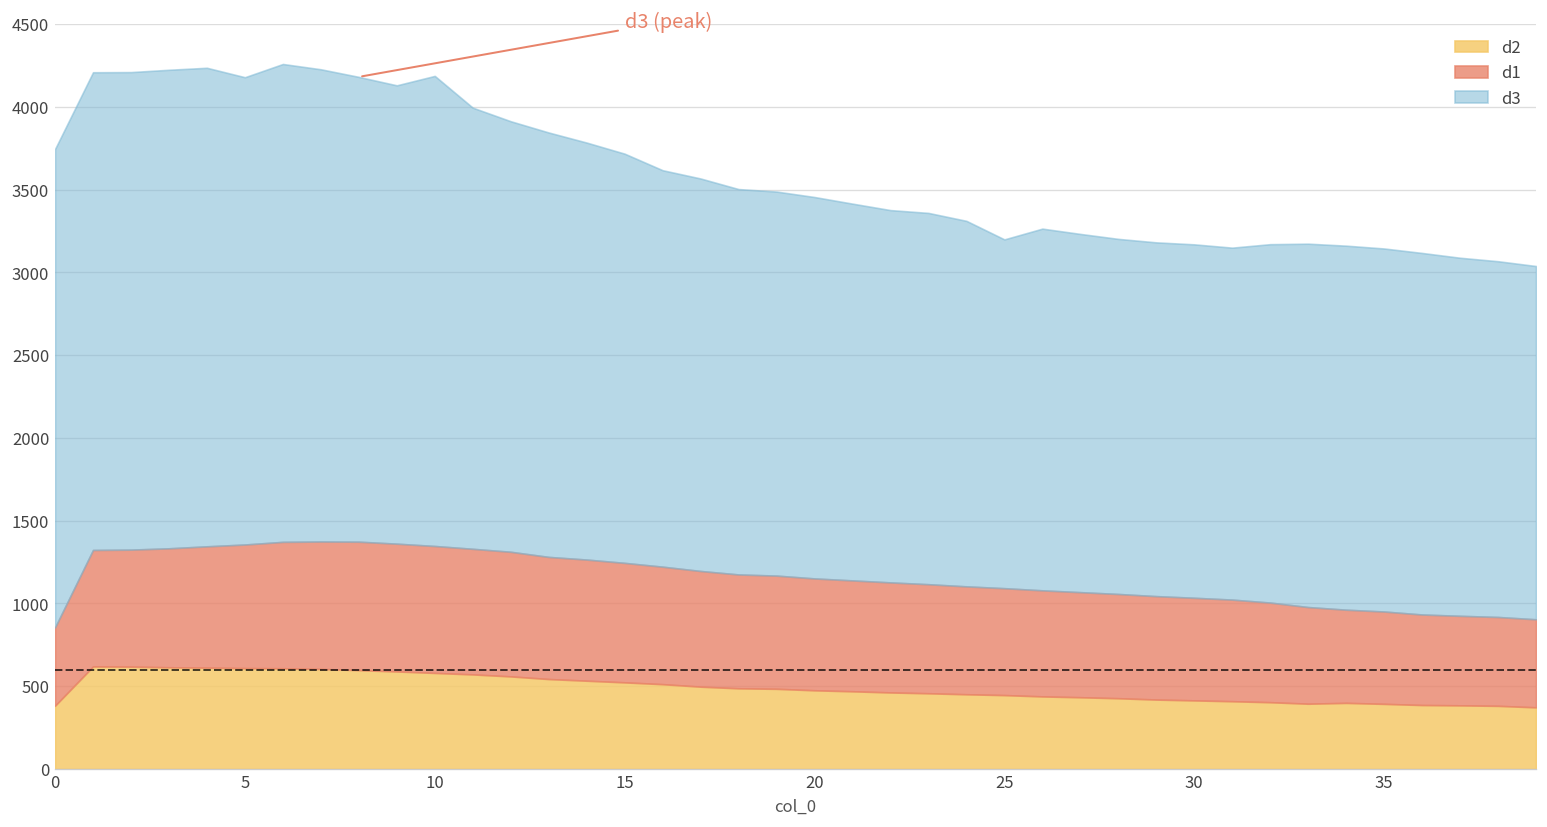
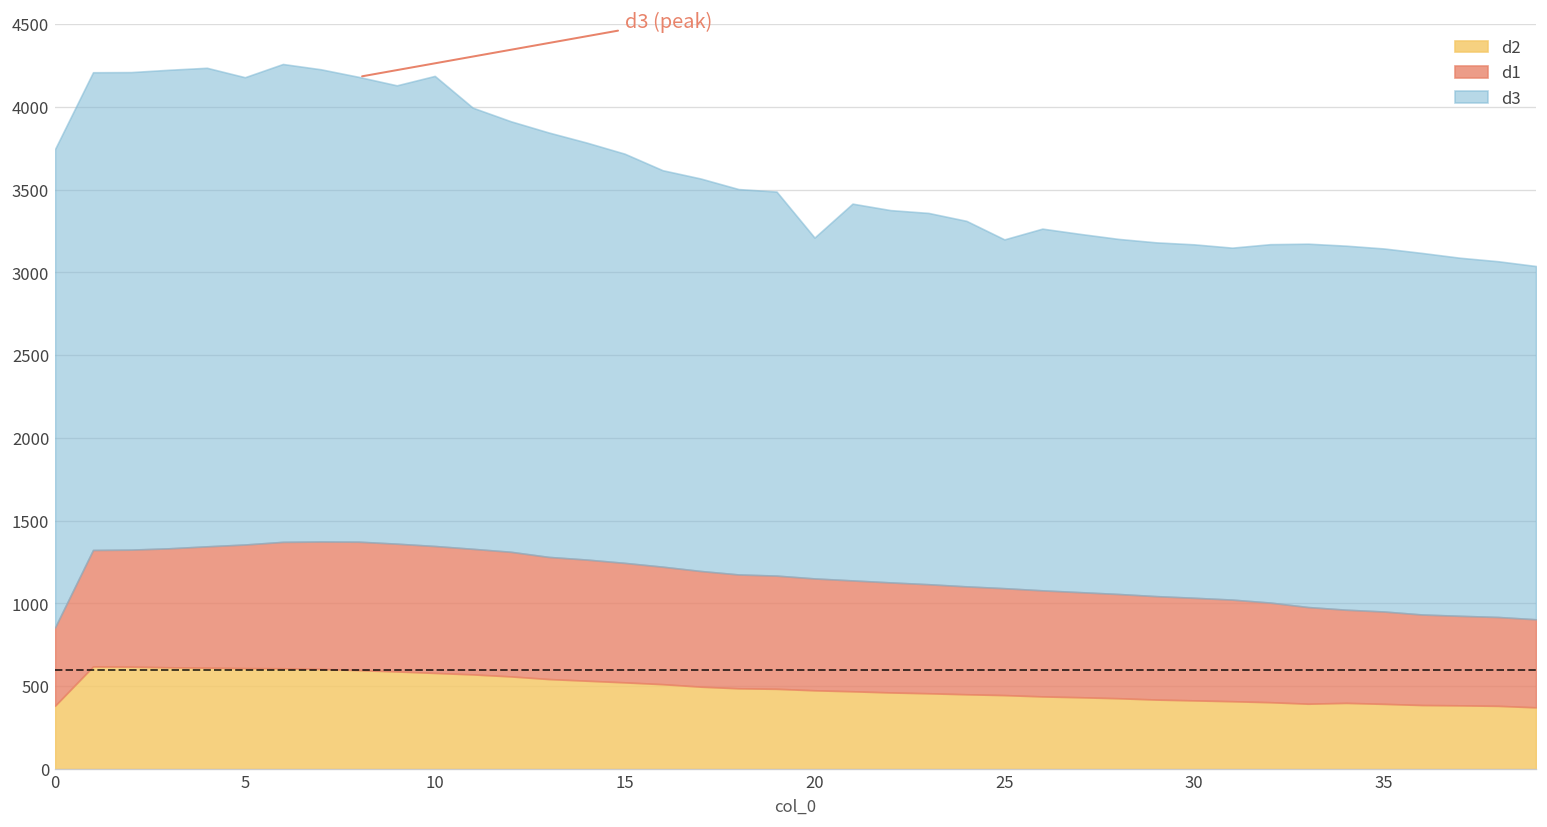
d3, 20: 2310 -> 2060
